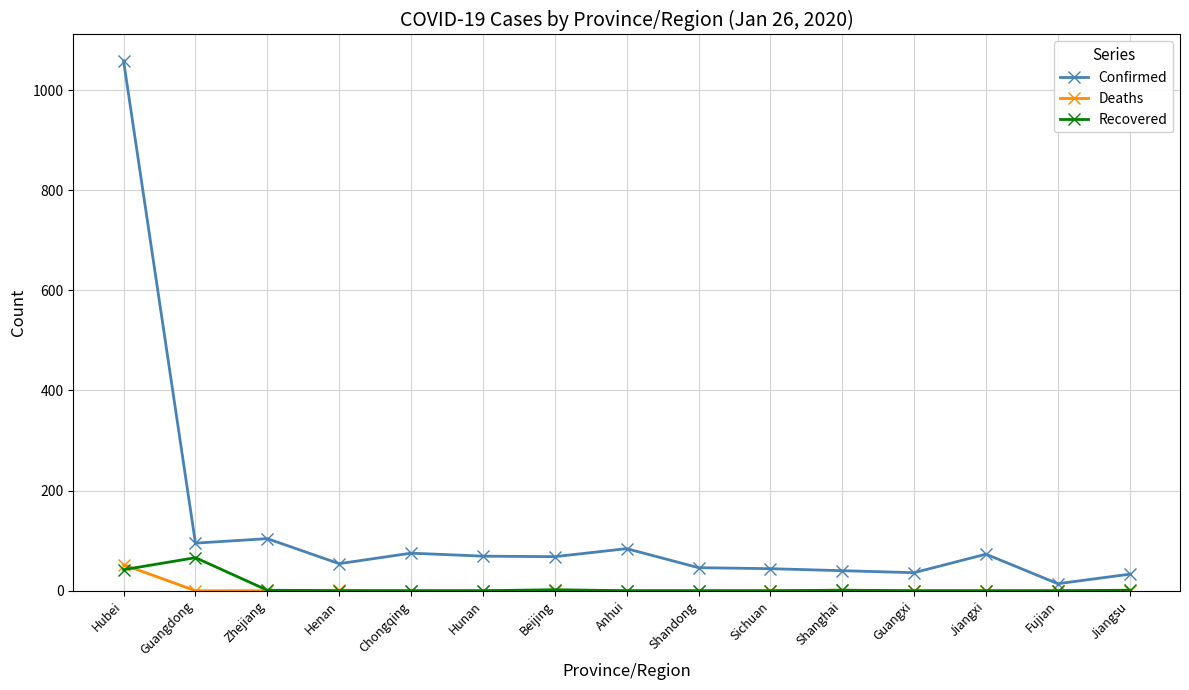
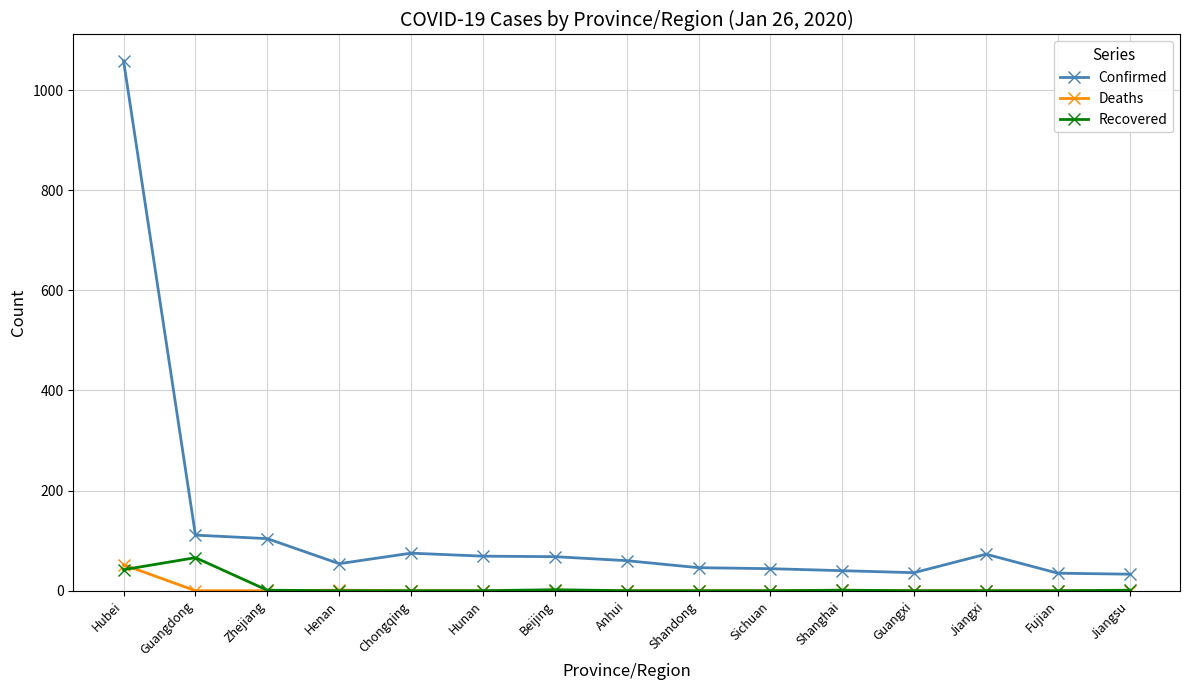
Confirmed, Guangdong: 100 -> 110
Confirmed, Anhui: 80 -> 60
Confirmed, Fujian: 10 -> 40
